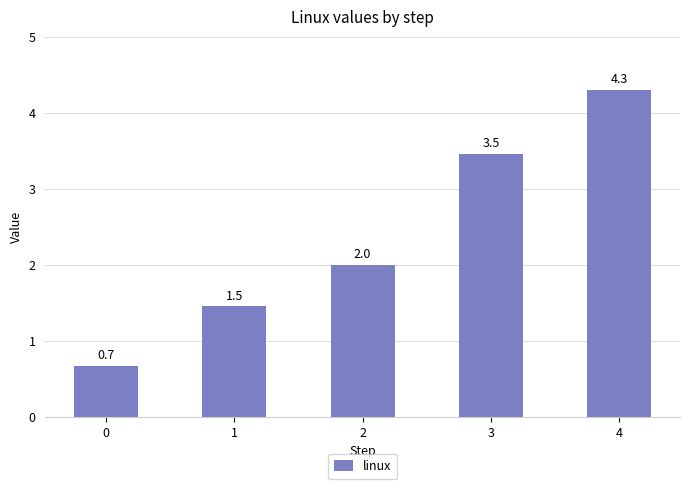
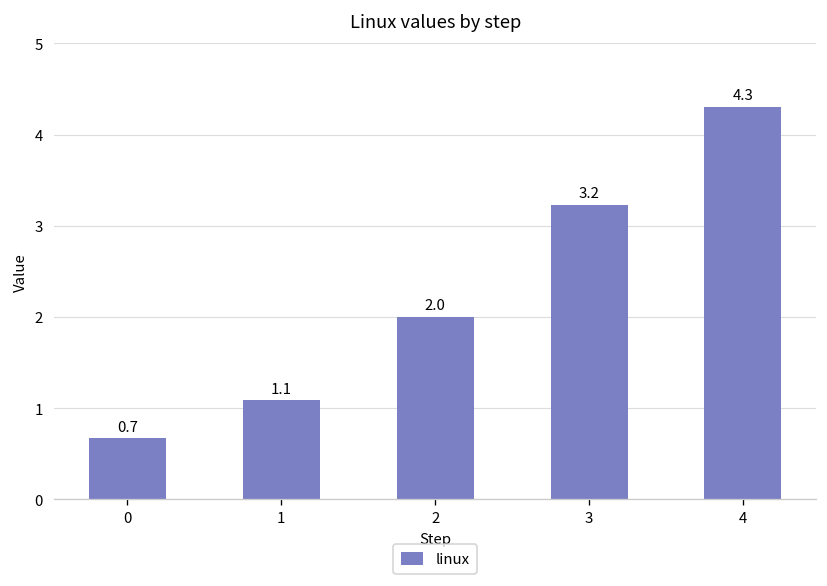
1: 1.5 -> 1.1
3: 3.5 -> 3.2
